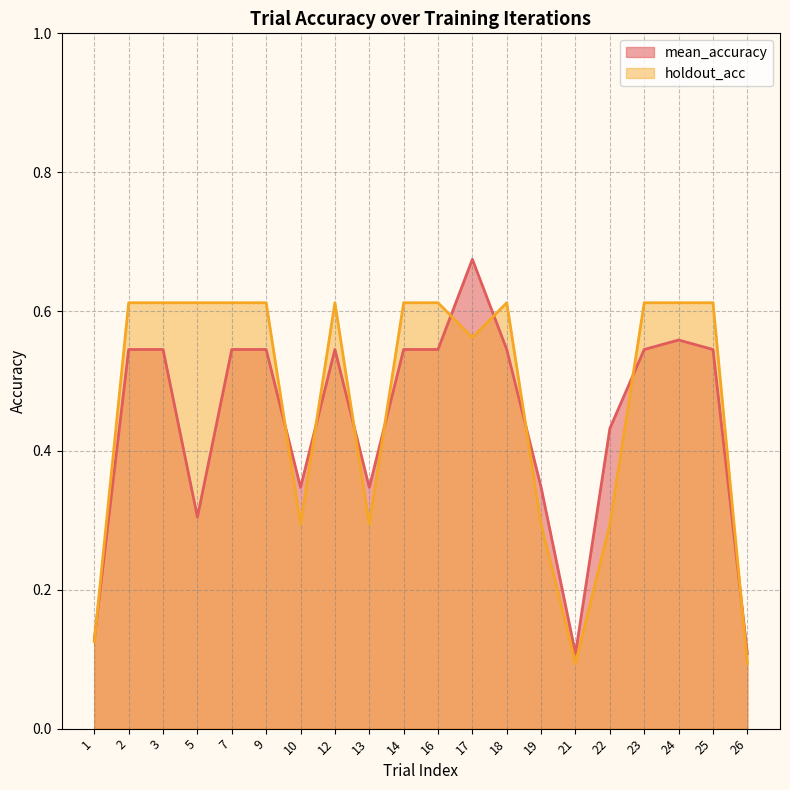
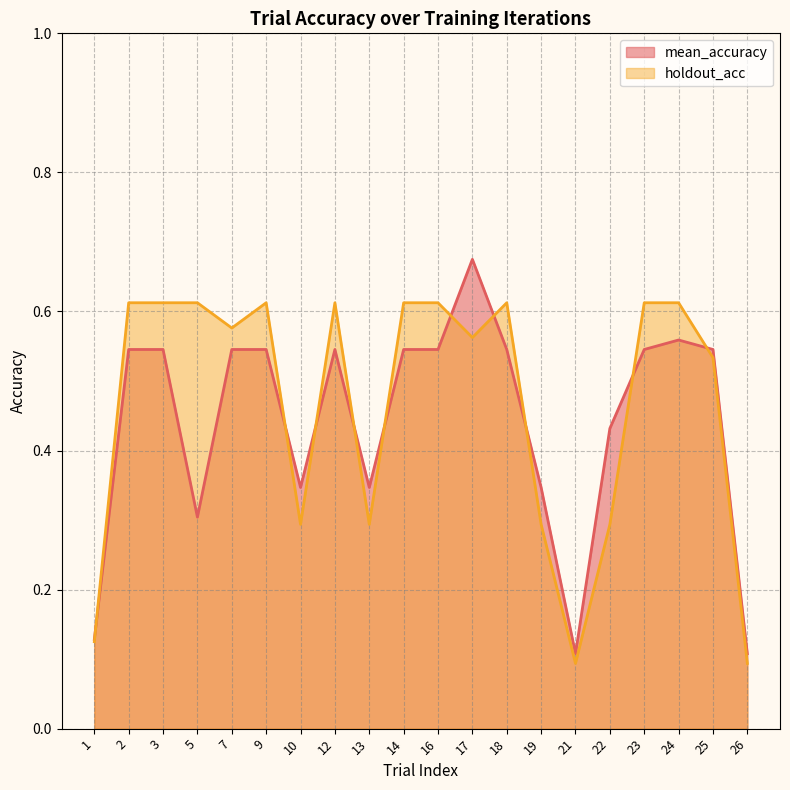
holdout_acc, 7: 0.61 -> 0.58
holdout_acc, 25: 0.61 -> 0.53
